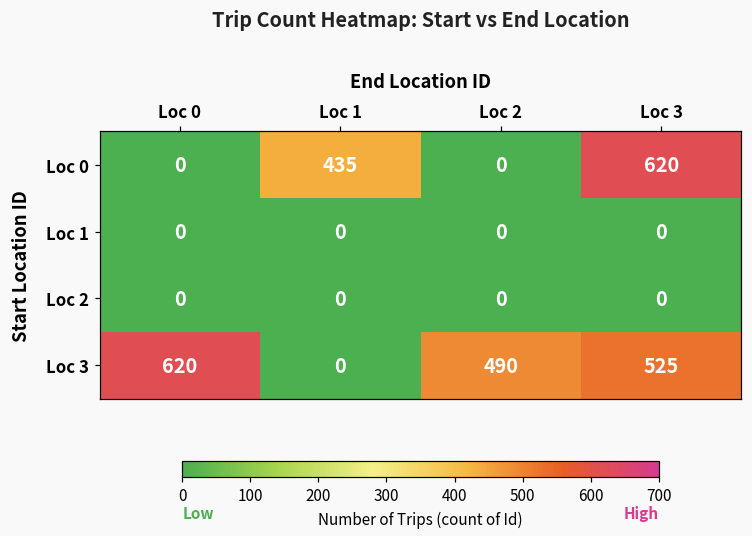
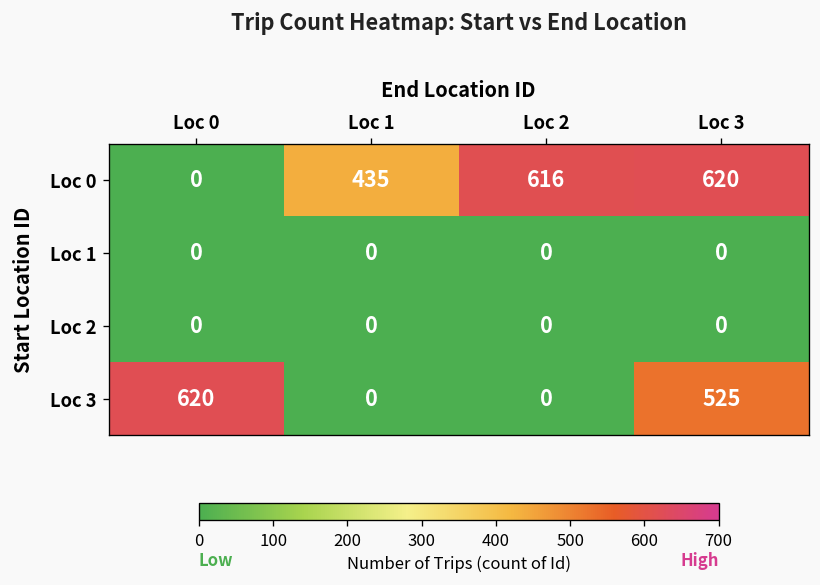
Loc 0, Loc 2: 0 -> 616
Loc 3, Loc 2: 490 -> 0
